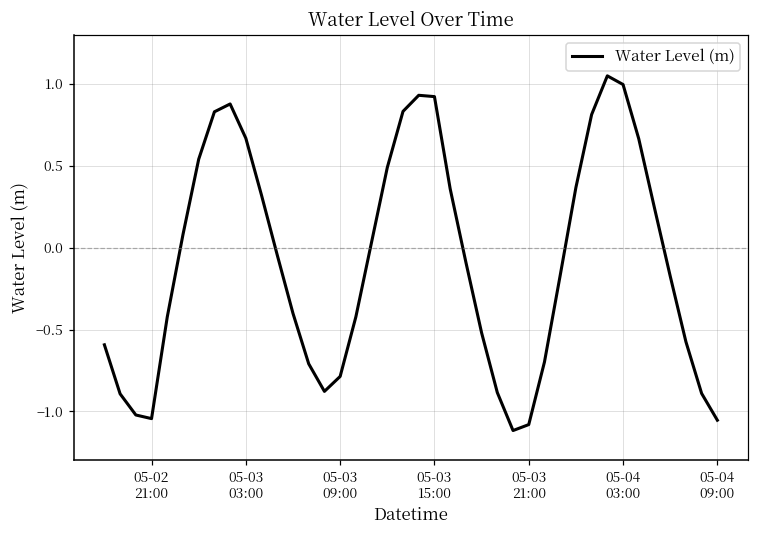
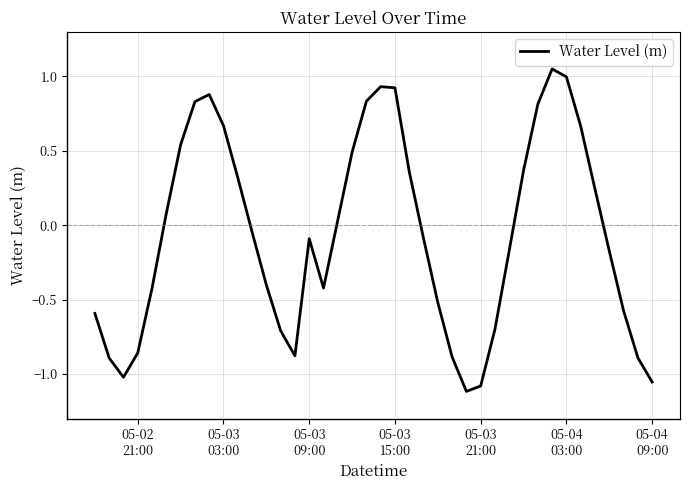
05-02 21:00: -1.04 -> -0.86
05-03 09:00: -0.79 -> -0.09
